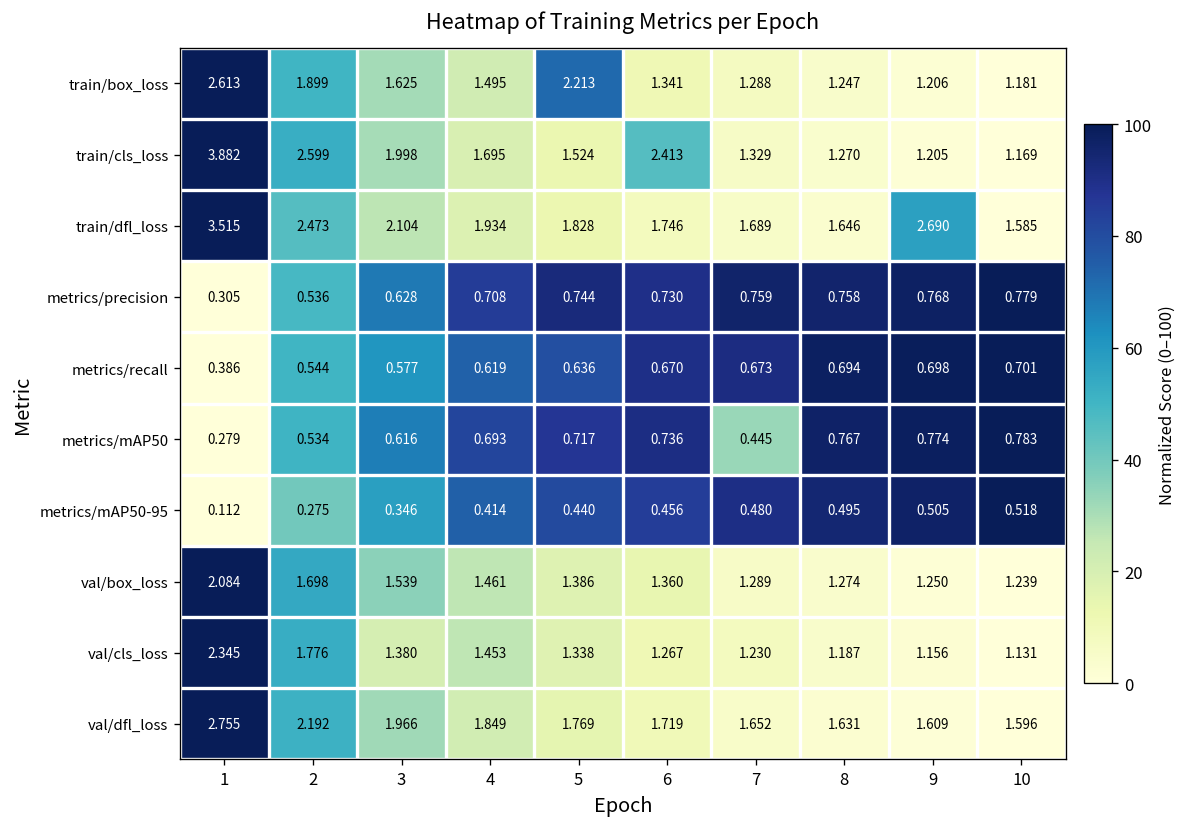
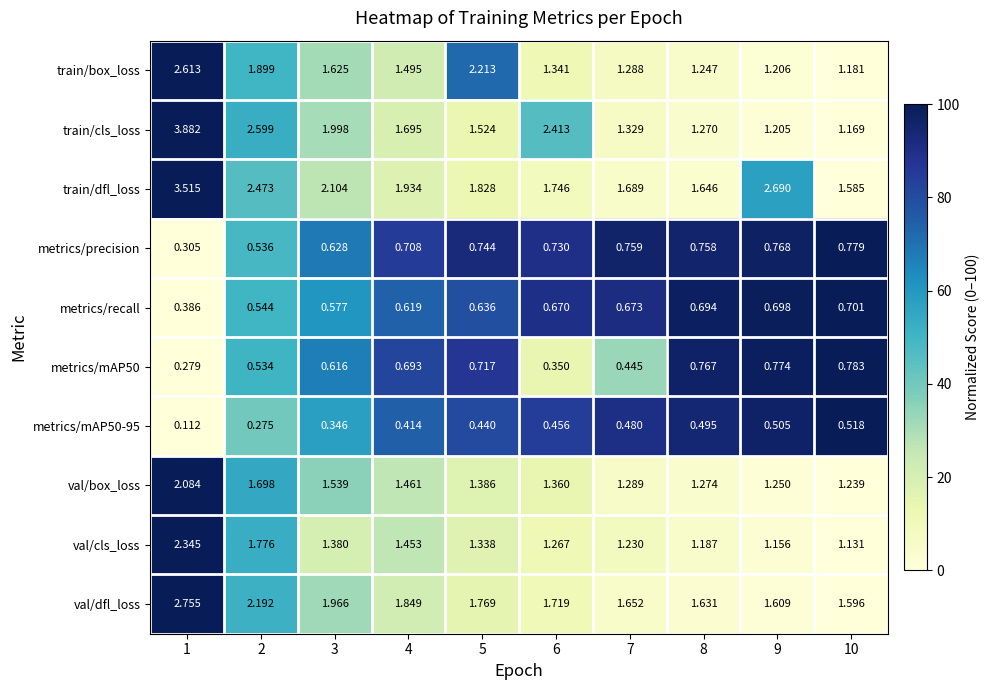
metrics/mAP50, 6: 0.736 -> 0.350
